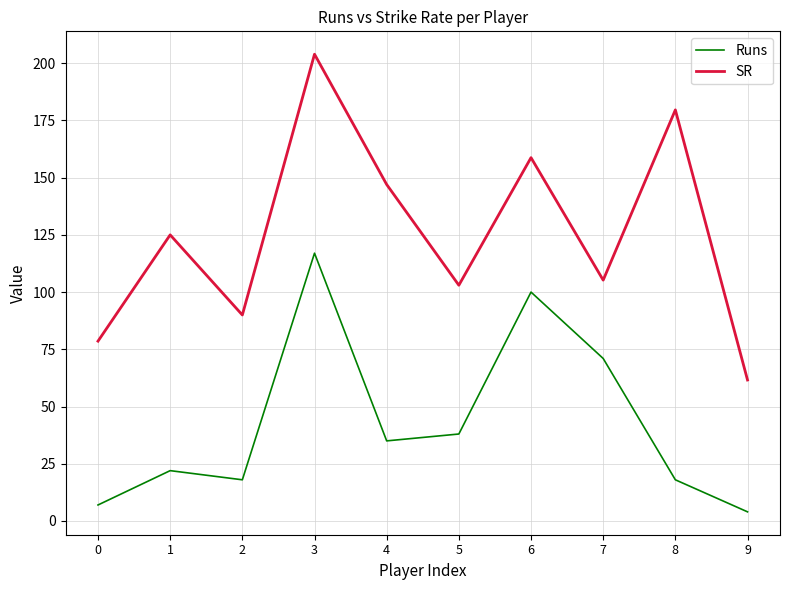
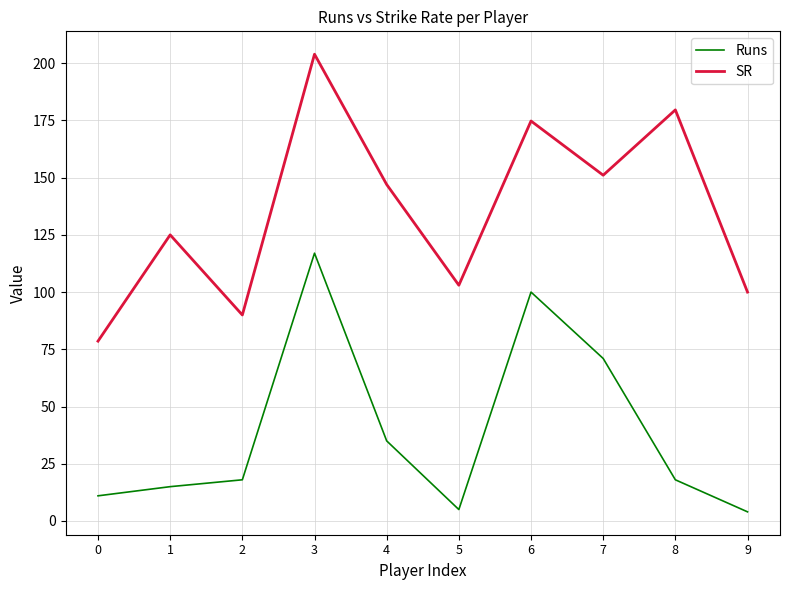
Runs, 0: 7 -> 11
Runs, 1: 22 -> 15
Runs, 5: 38 -> 5
SR, 6: 159 -> 175
SR, 7: 105 -> 151
SR, 9: 62 -> 100
